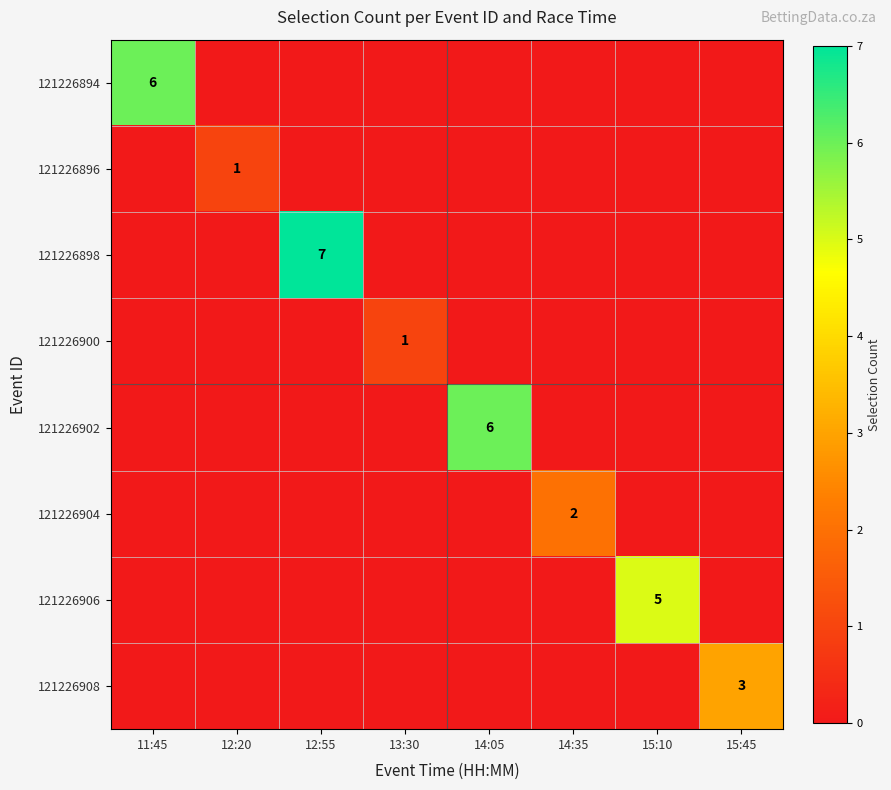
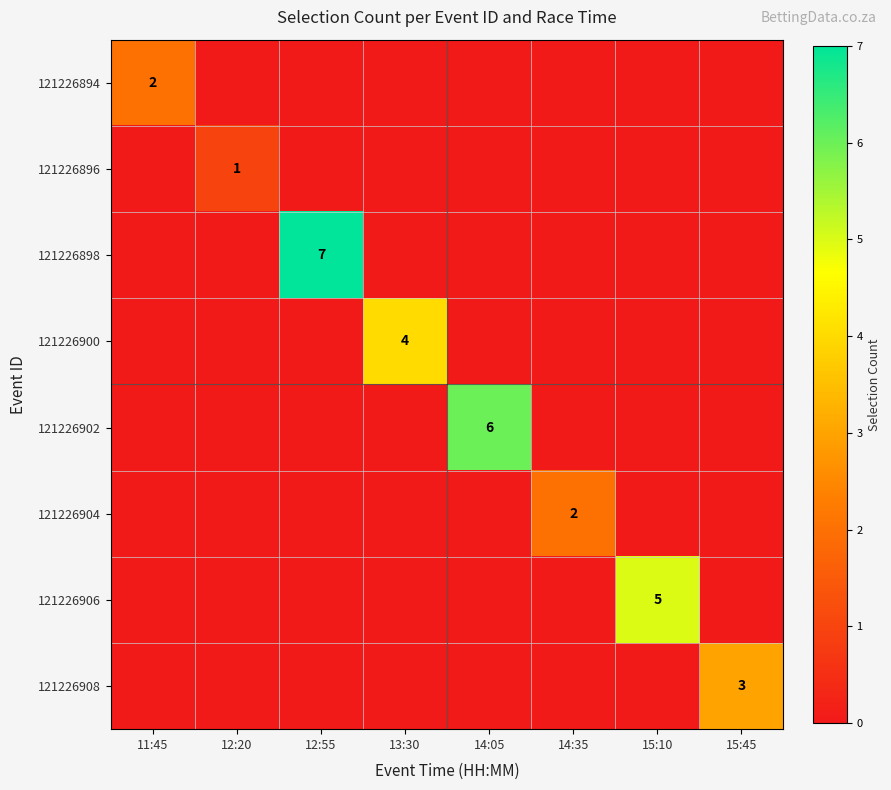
121226894, 11:45: 6 -> 2
121226900, 13:30: 1 -> 4
